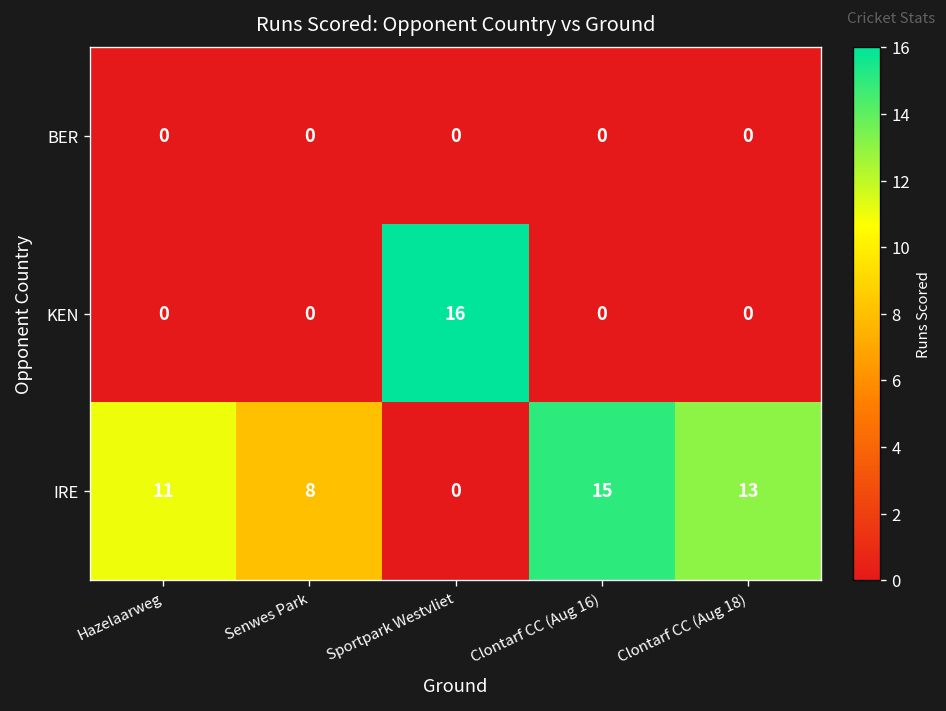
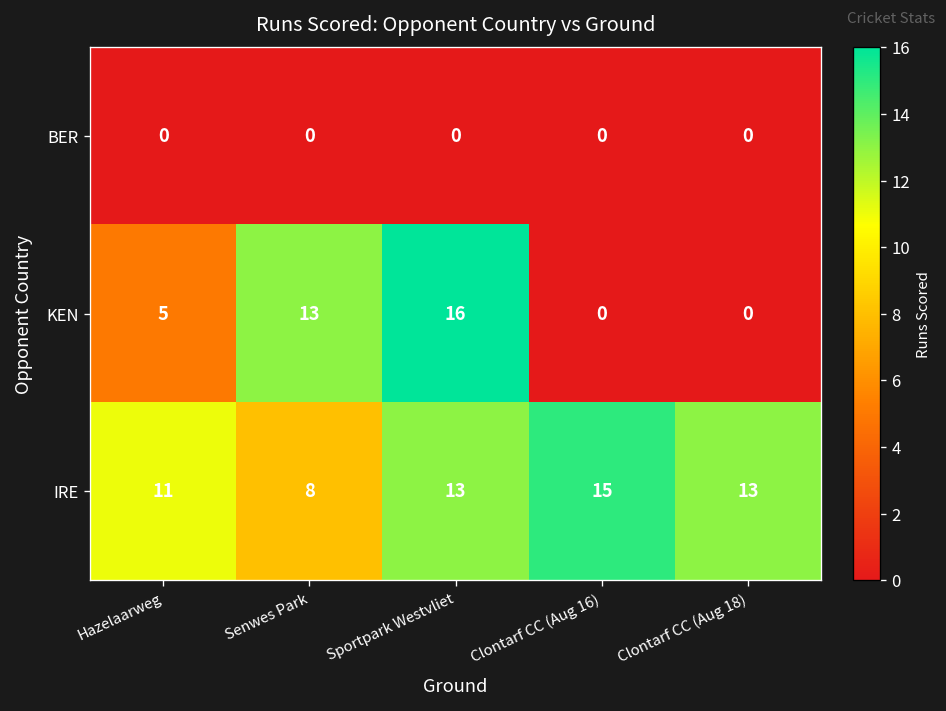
KEN, Hazelaarweg: 0 -> 5
KEN, Senwes Park: 0 -> 13
IRE, Sportpark Westvliet: 0 -> 13
